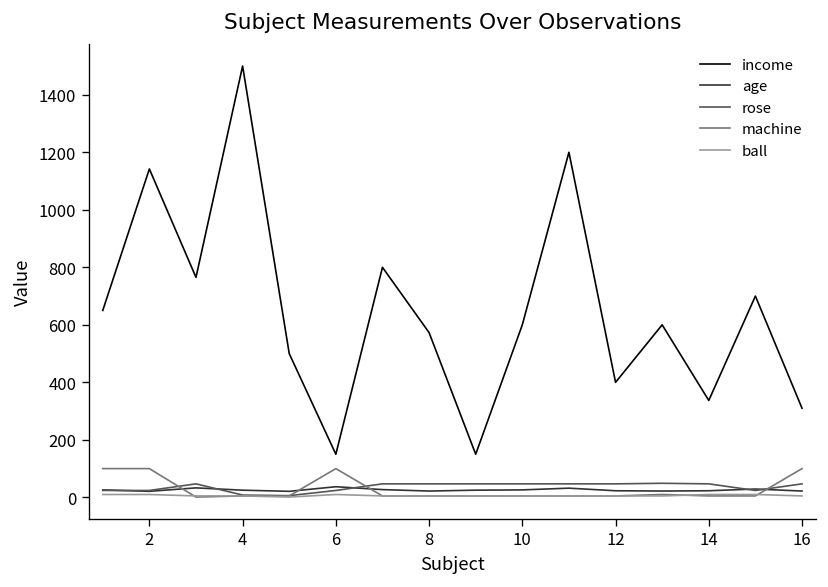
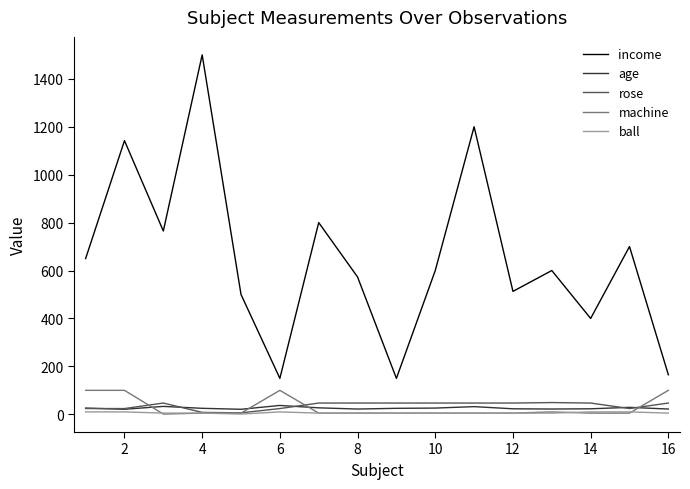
income, 12: 400 -> 510
income, 14: 340 -> 400
income, 16: 310 -> 170
